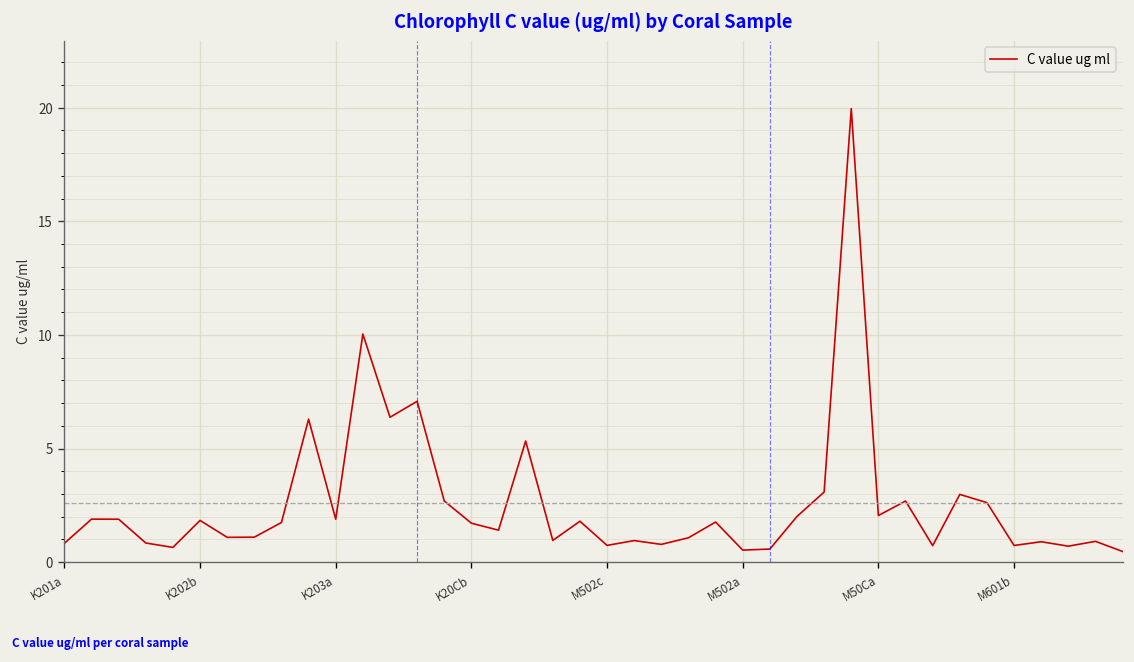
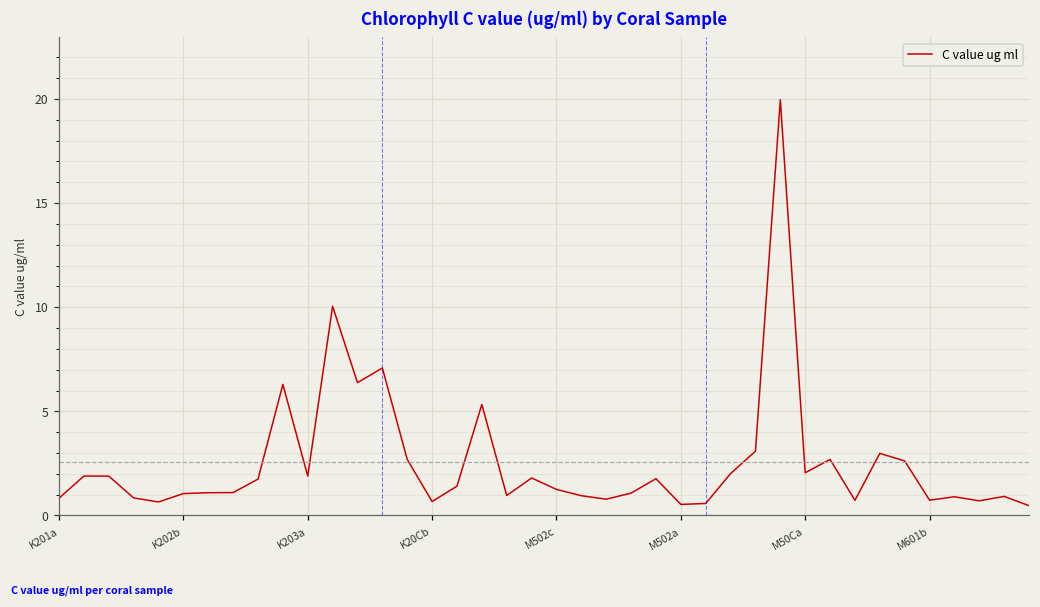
K202b: 1.8 -> 1.1
K20Cb: 1.7 -> 0.7
M502c: 0.7 -> 1.3
